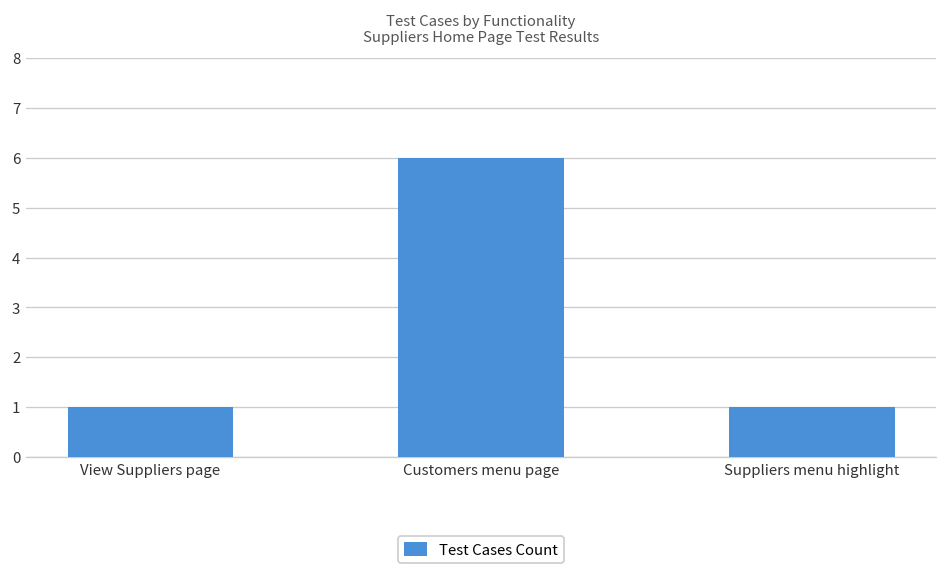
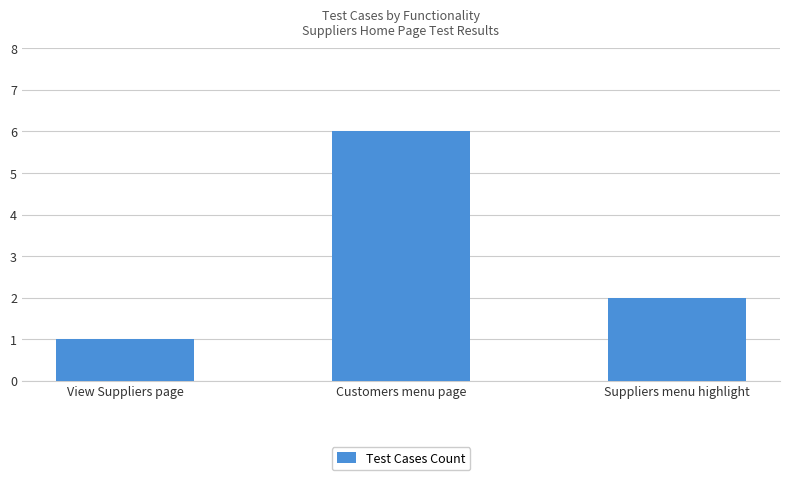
Suppliers menu highlight: 1 -> 2
